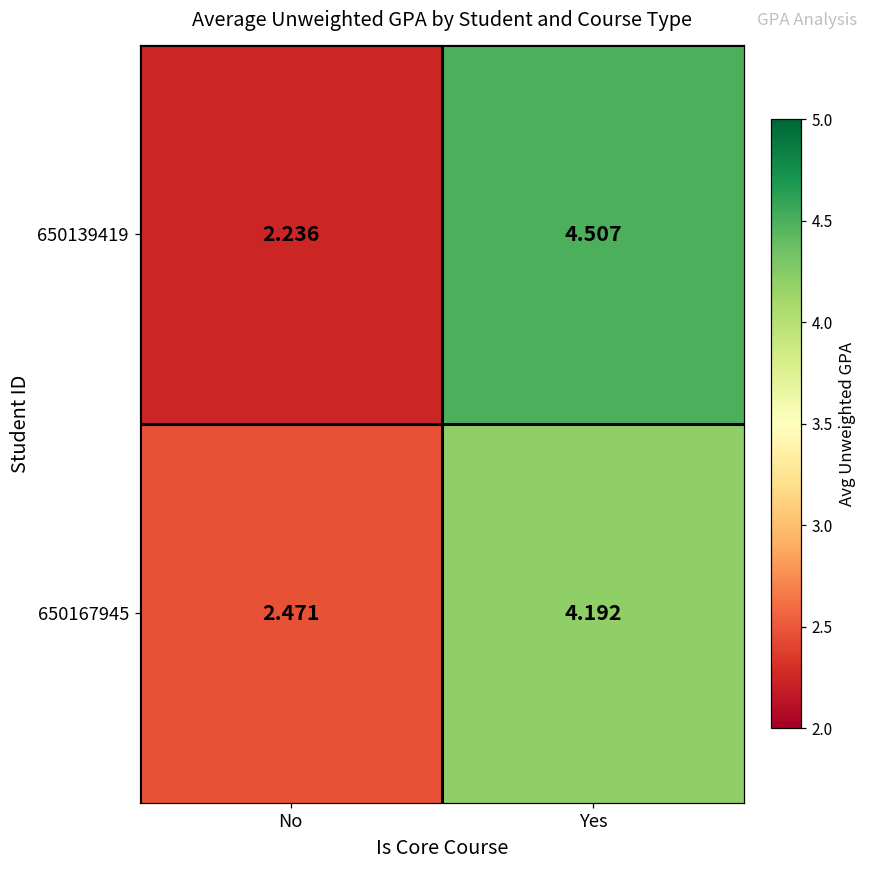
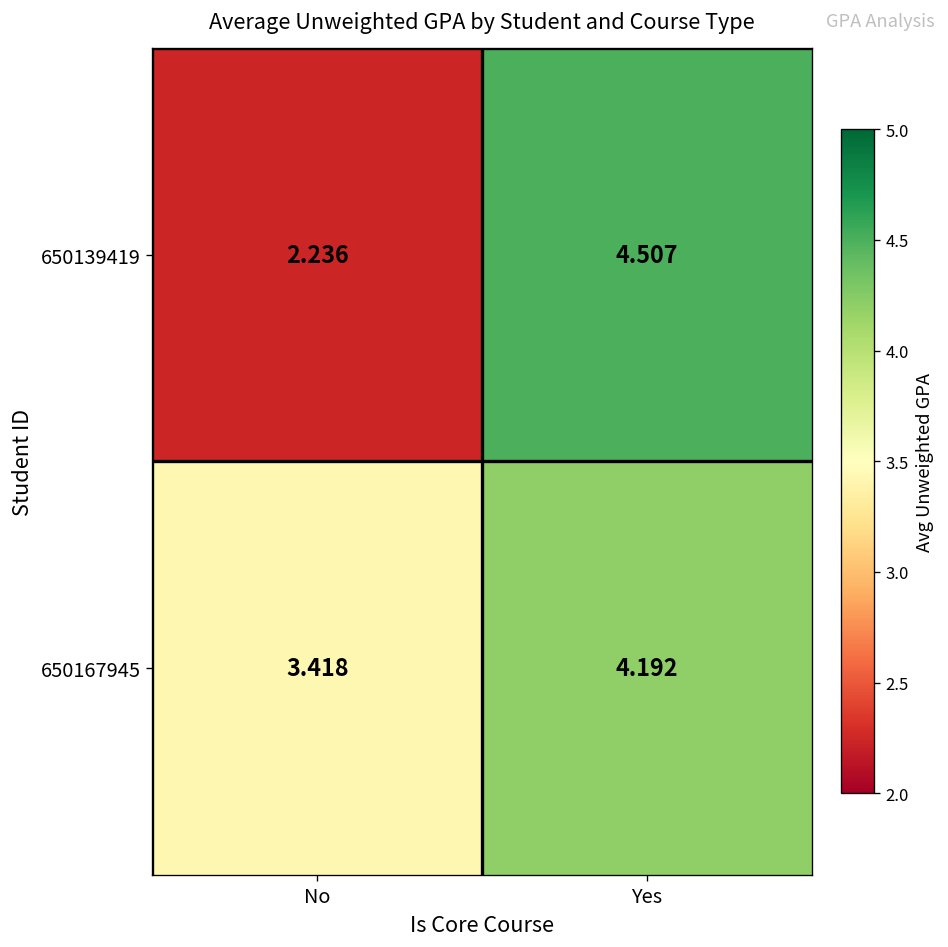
650167945, No: 2.471 -> 3.418
